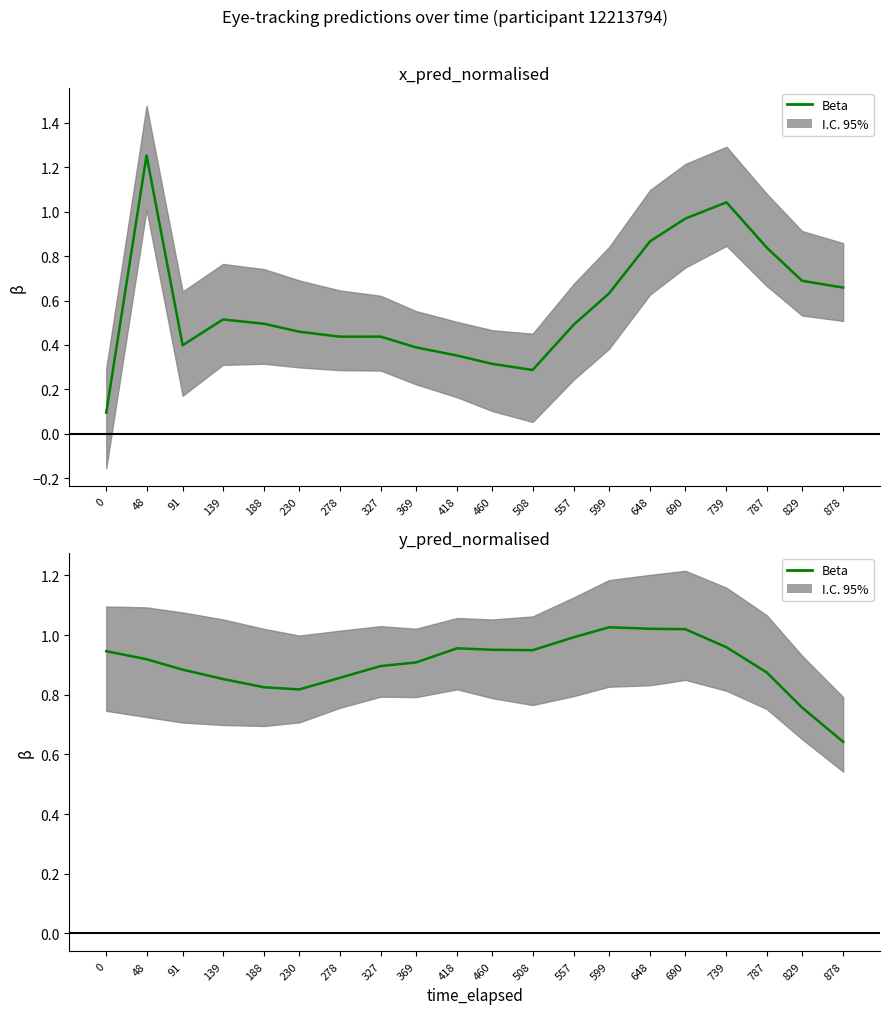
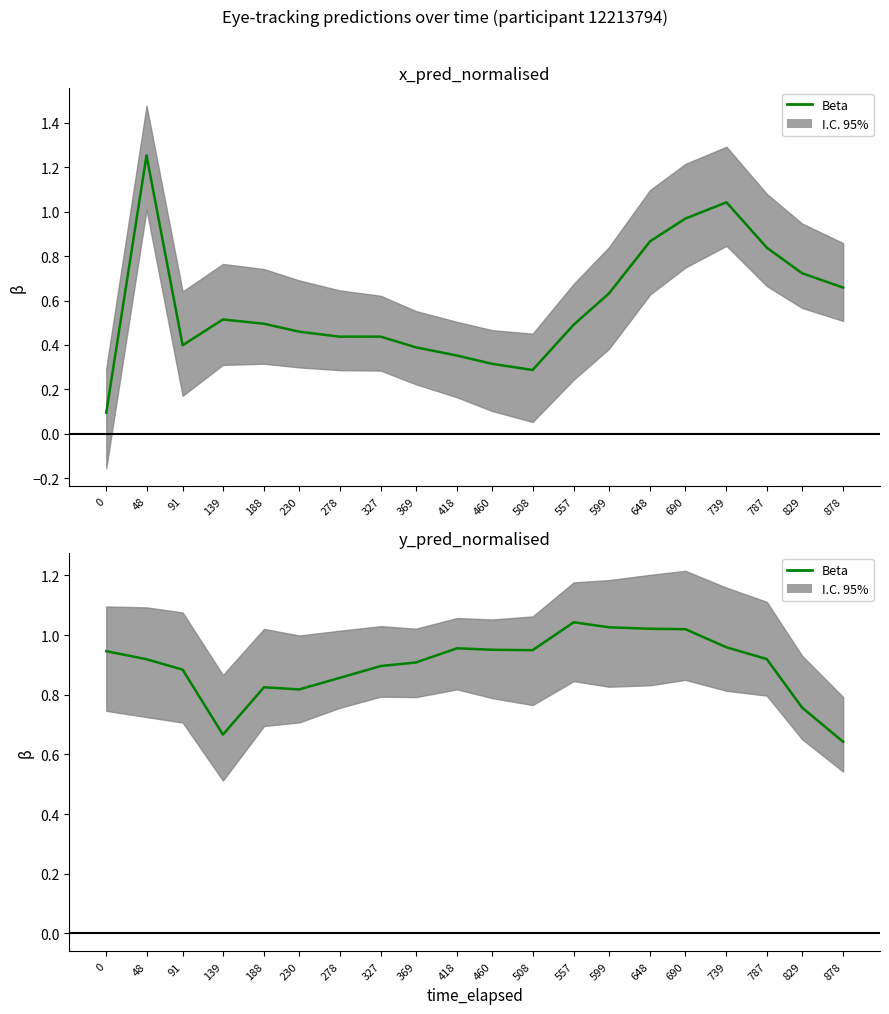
x_pred_normalised, Beta, 829: 0.69 -> 0.72
y_pred_normalised, Beta, 139: 0.85 -> 0.67
y_pred_normalised, Beta, 557: 0.99 -> 1.04
y_pred_normalised, Beta, 787: 0.87 -> 0.92
